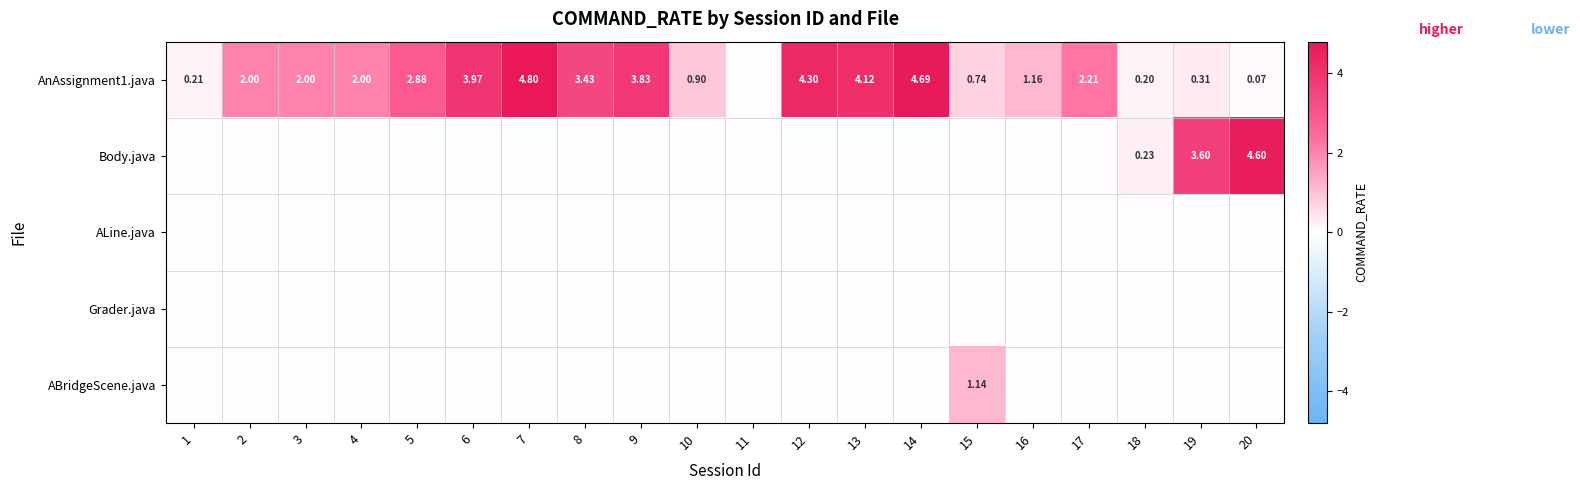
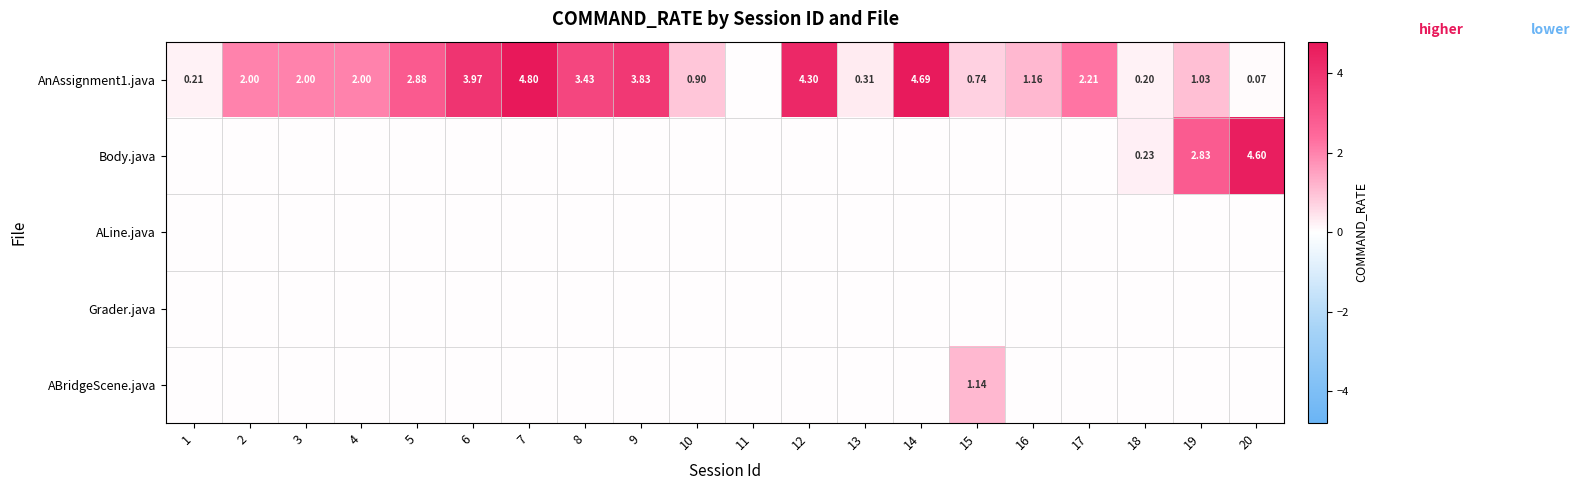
AnAssignment1.java, 13: 4.12 -> 0.31
AnAssignment1.java, 19: 0.31 -> 1.03
Body.java, 19: 3.60 -> 2.83
